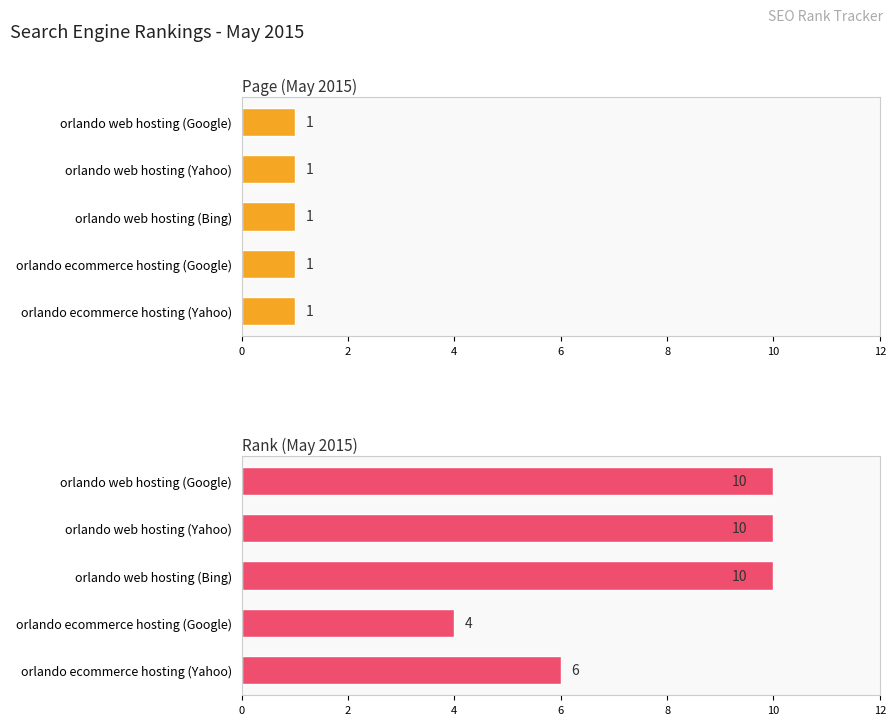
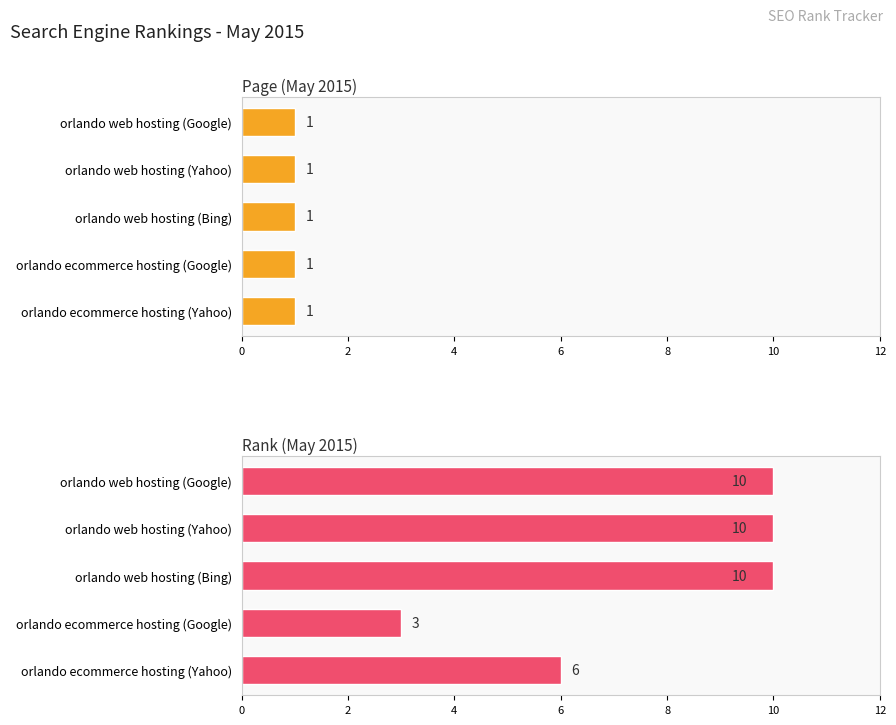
Rank (May 2015), orlando ecommerce hosting (Google): 4 -> 3
